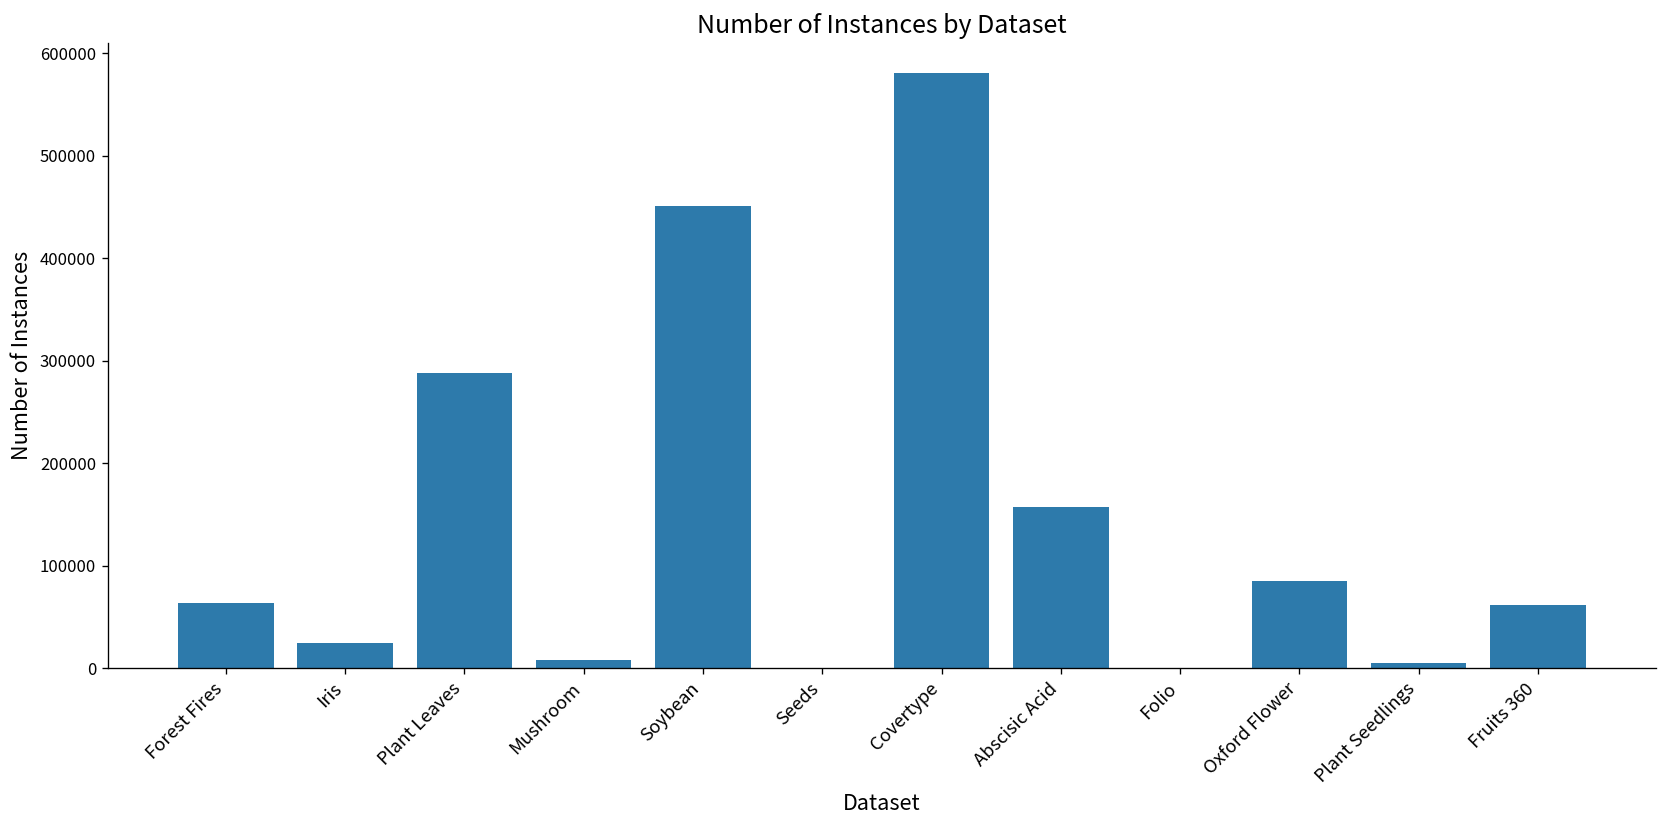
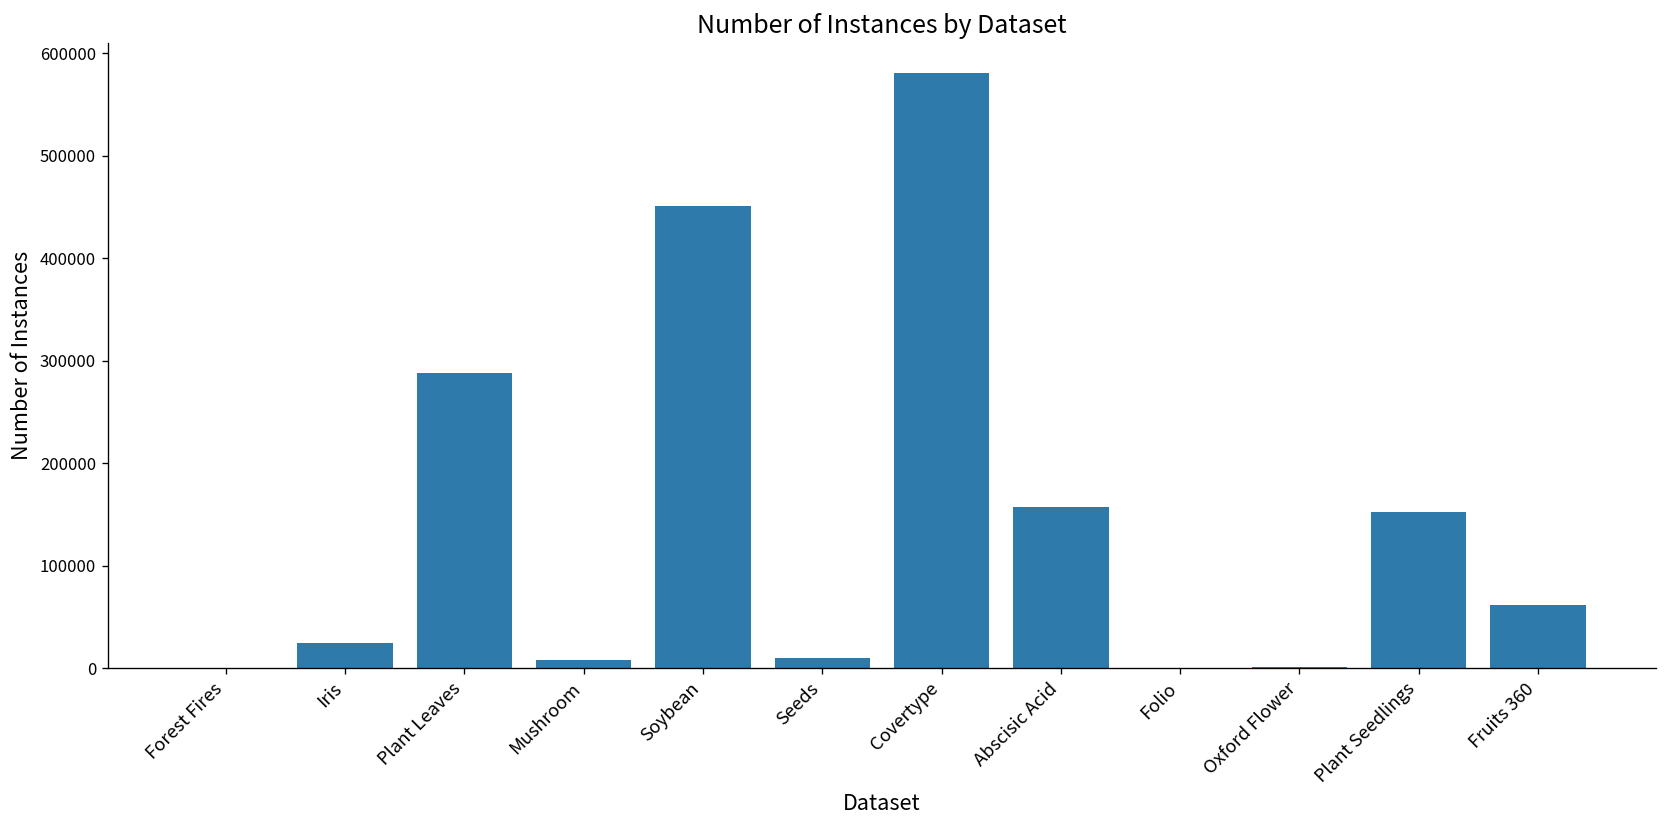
Forest Fires: 60000 -> 0
Seeds: 0 -> 10000
Oxford Flower: 80000 -> 0
Plant Seedlings: 10000 -> 150000
